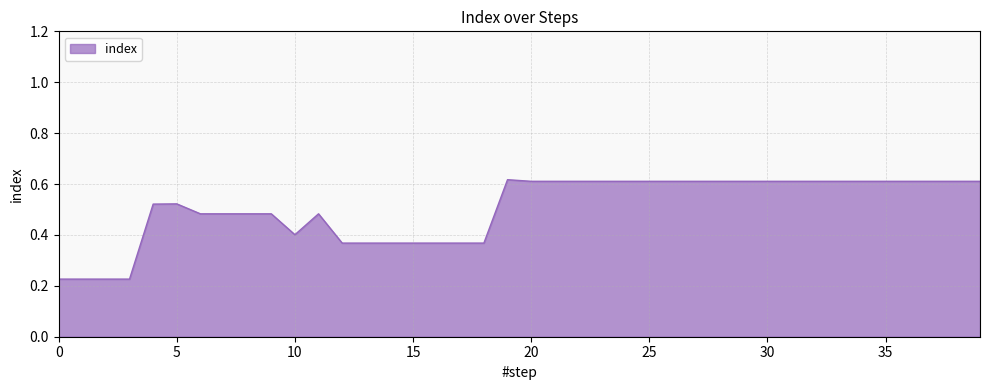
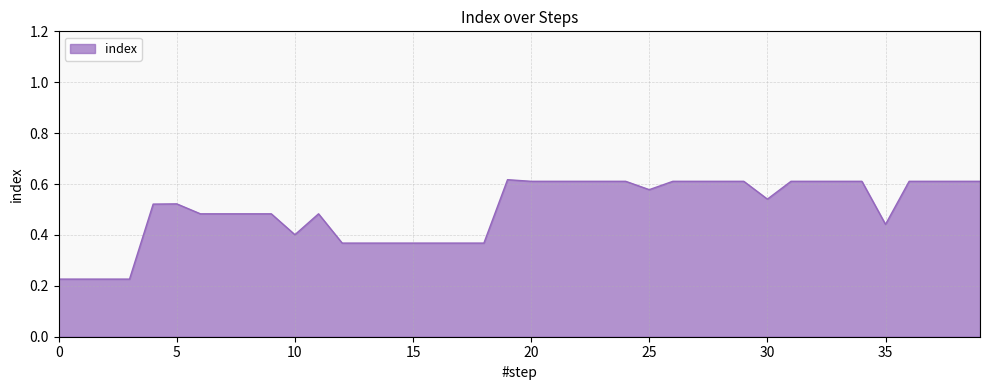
25: 0.61 -> 0.58
30: 0.61 -> 0.54
35: 0.61 -> 0.44
